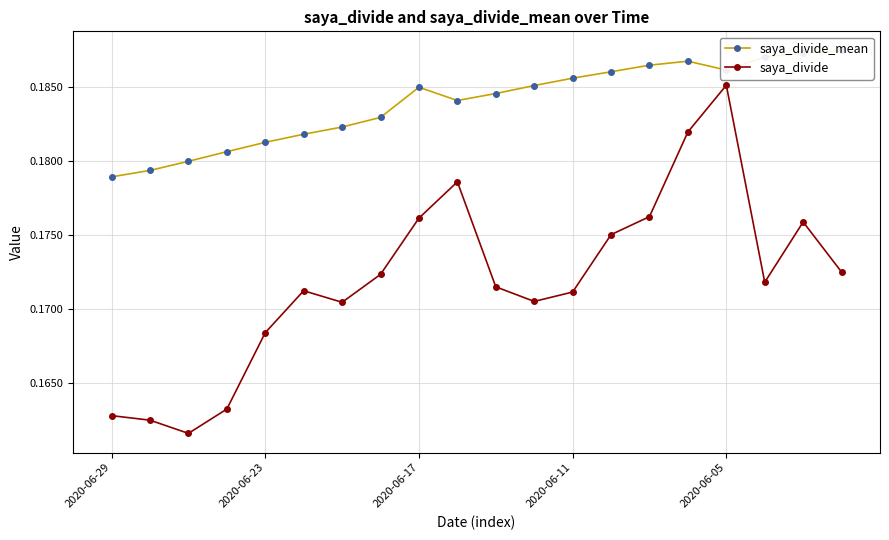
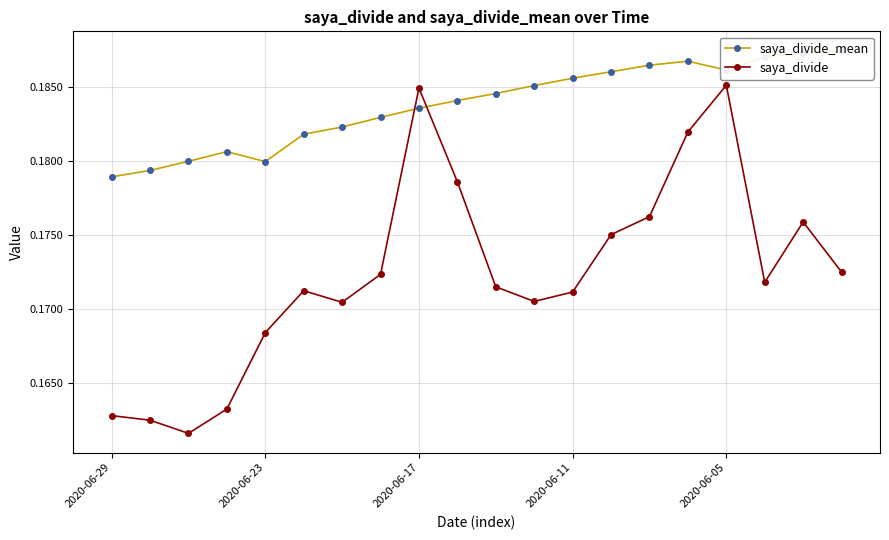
saya_divide_mean, 2020-06-23: 0.1813 -> 0.1800
saya_divide_mean, 2020-06-17: 0.1850 -> 0.1836
saya_divide, 2020-06-17: 0.1761 -> 0.1849
